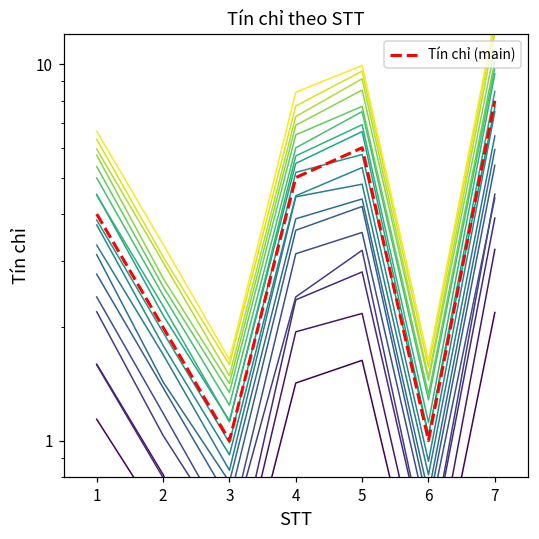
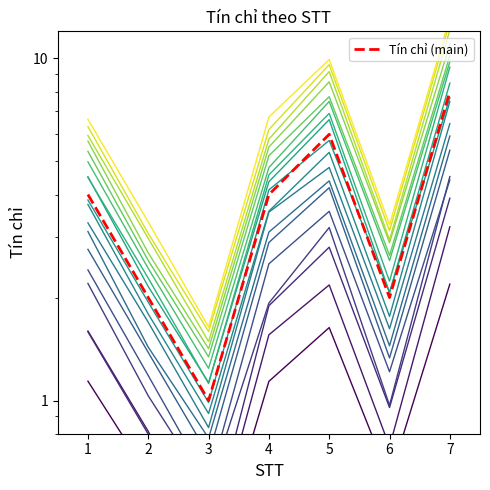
Tín chỉ (main), 4: 5 -> 4
Tín chỉ (main), 6: 1 -> 2
